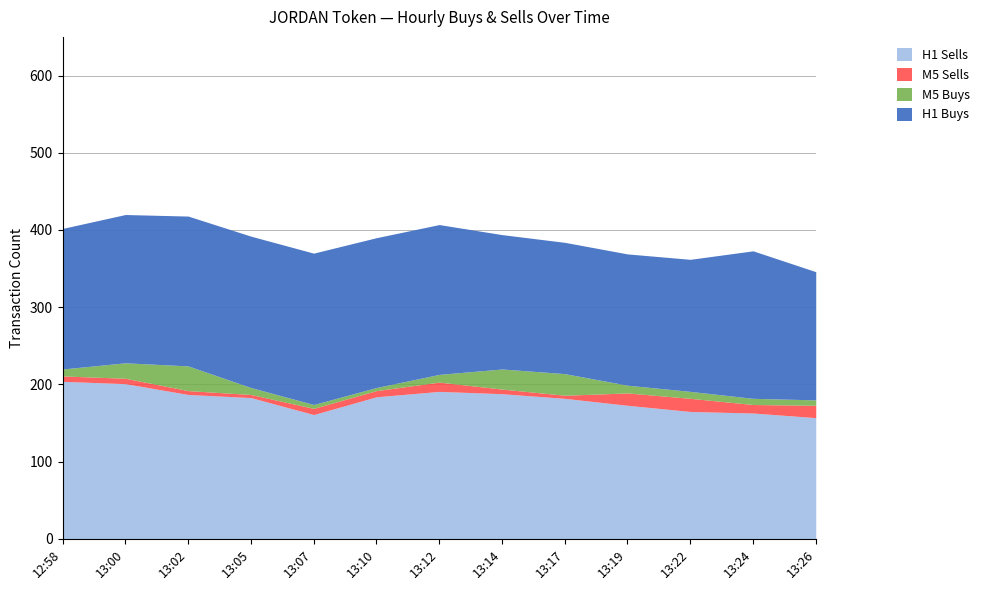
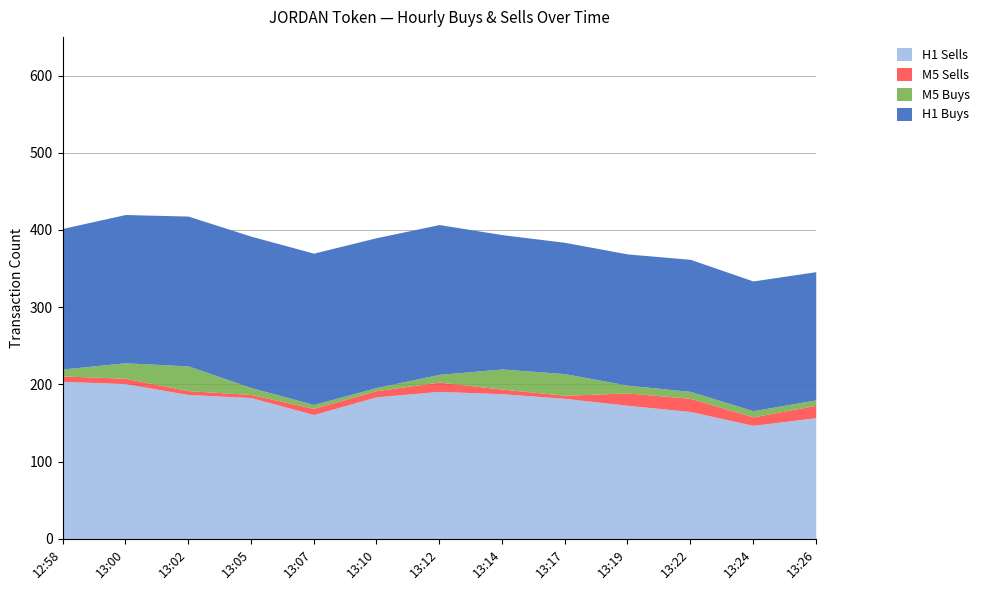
H1 Sells, 13:24: 160 -> 150
H1 Buys, 13:24: 190 -> 170
